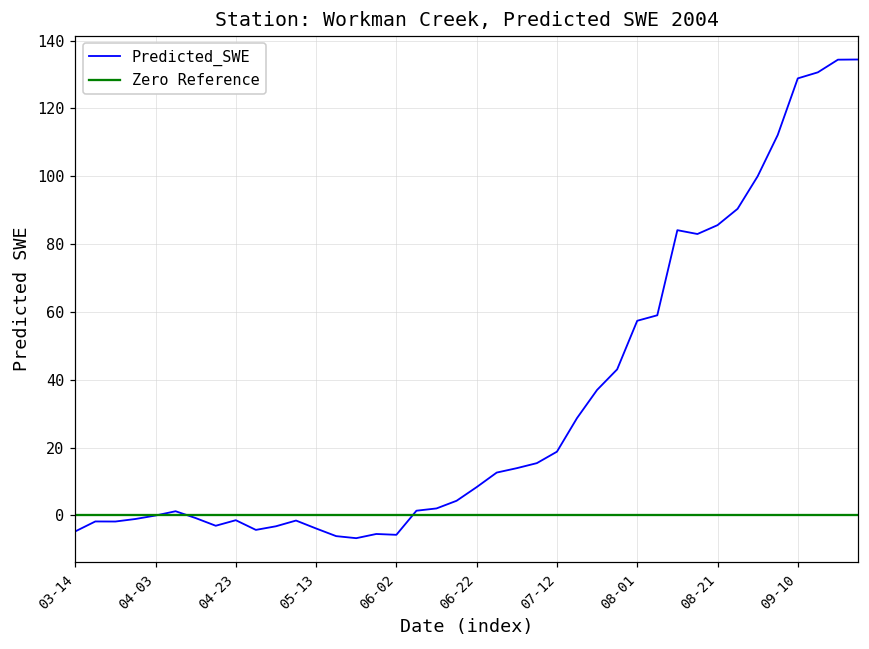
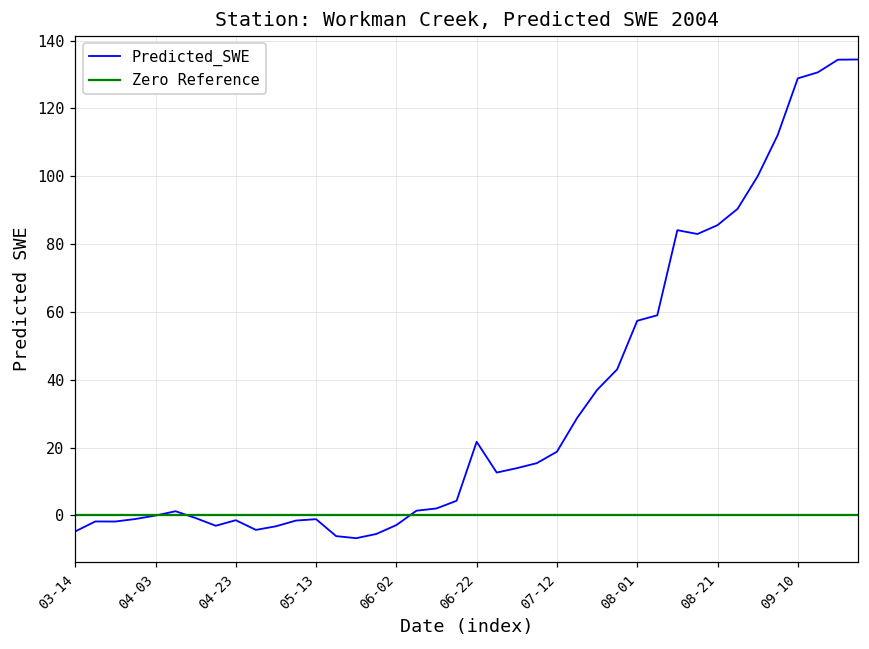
05-13: -4 -> -1
06-02: -6 -> -3
06-22: 8 -> 22
